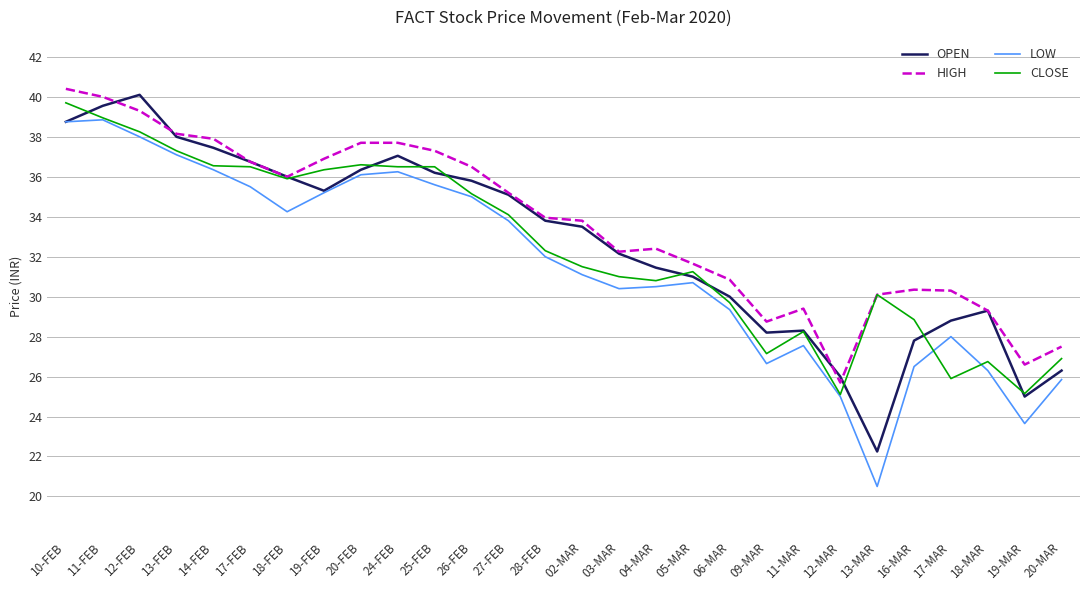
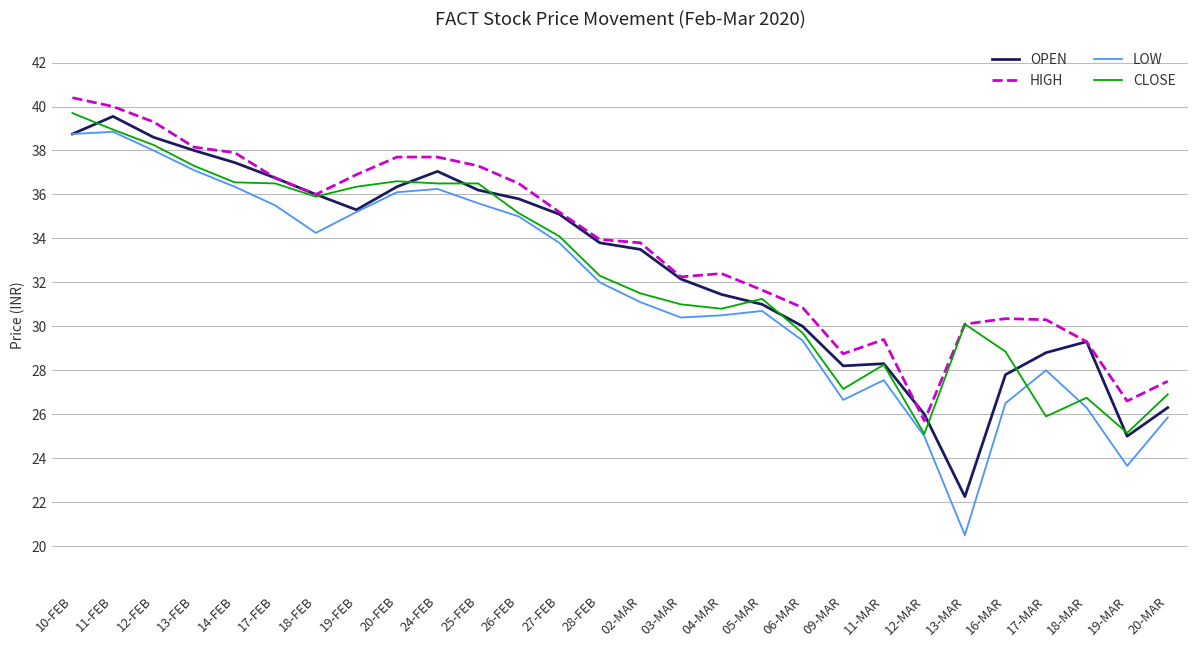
OPEN, 12-FEB: 40.1 -> 38.6
